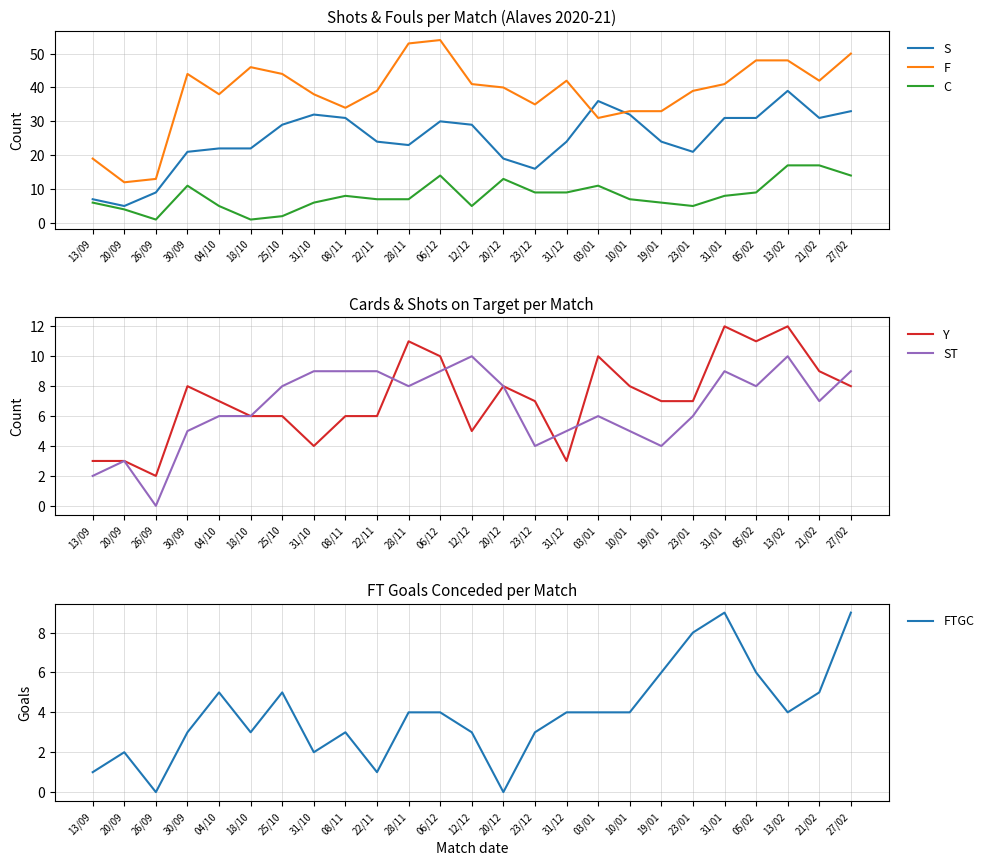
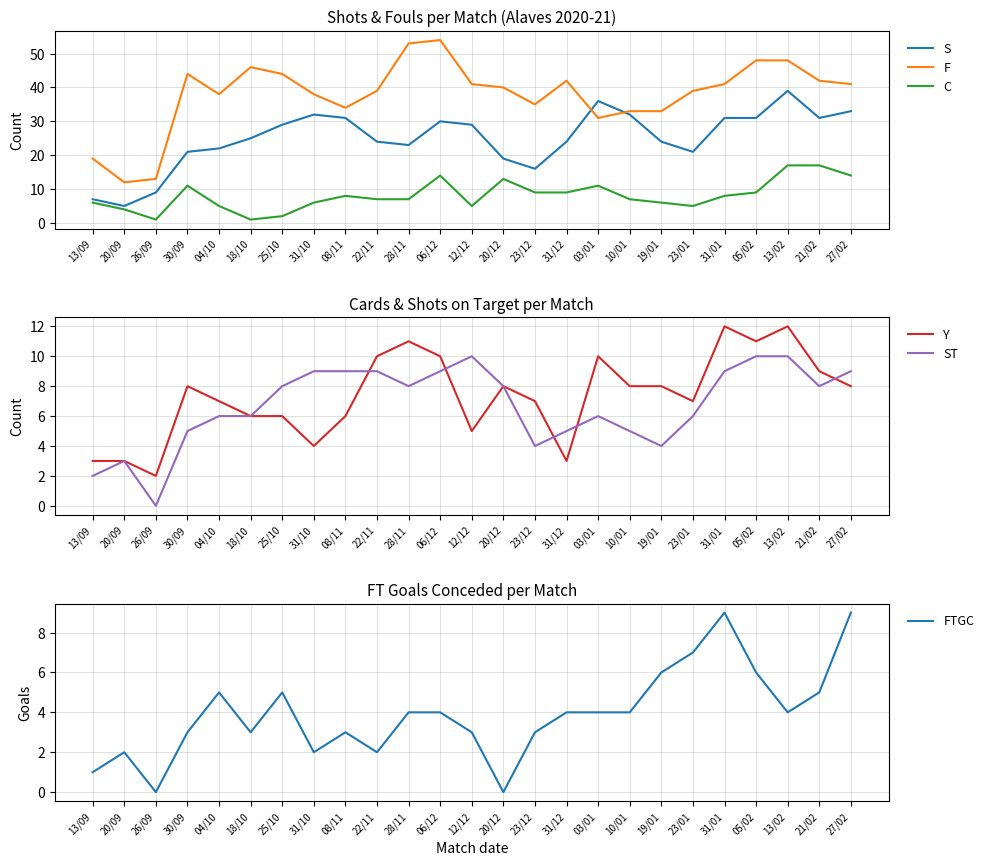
Shots & Fouls per Match (Alaves 2020-21), S, 18/10: 22 -> 25
Shots & Fouls per Match (Alaves 2020-21), F, 27/02: 50 -> 41
Cards & Shots on Target per Match, Y, 22/11: 6 -> 10
Cards & Shots on Target per Match, Y, 19/01: 7 -> 8
Cards & Shots on Target per Match, ST, 05/02: 8 -> 10
Cards & Shots on Target per Match, ST, 21/02: 7 -> 8
FT Goals Conceded per Match, 22/11: 1 -> 2
FT Goals Conceded per Match, 23/01: 8 -> 7
